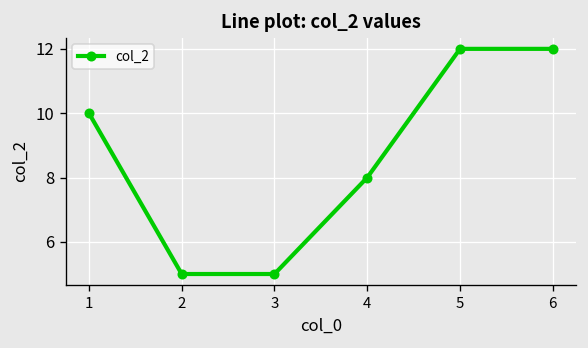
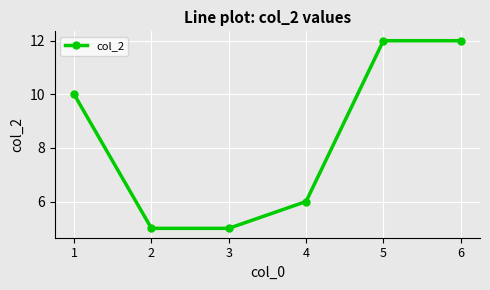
4: 8 -> 6
